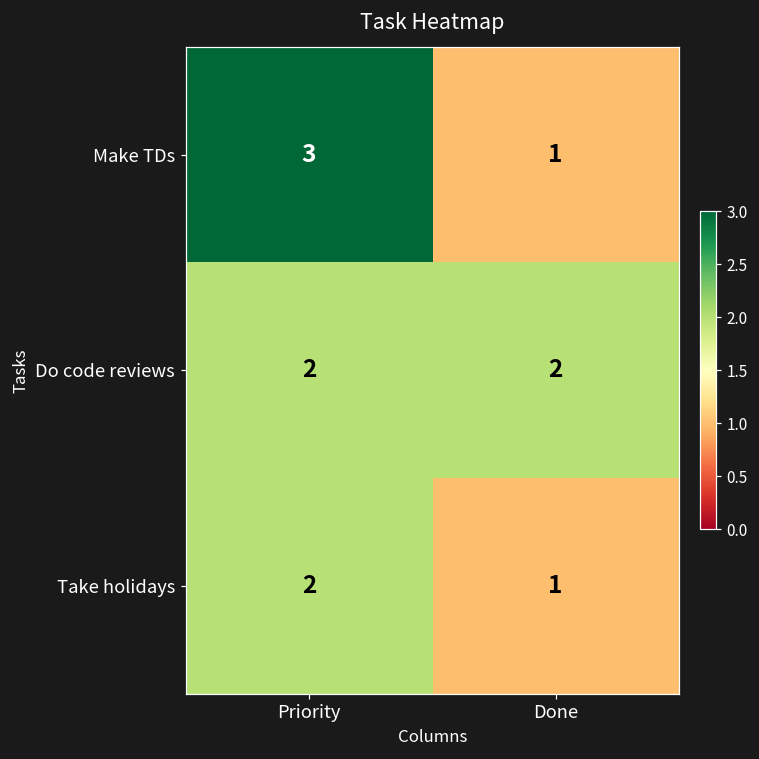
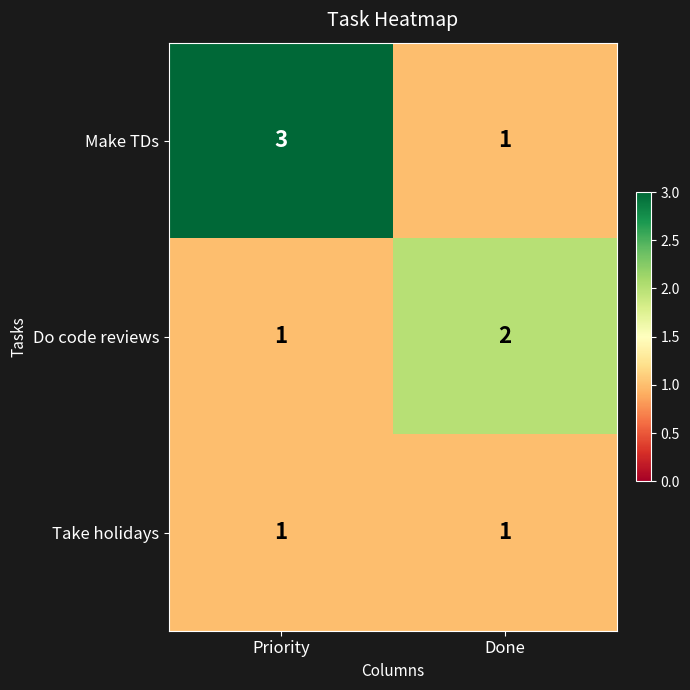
Do code reviews, Priority: 2 -> 1
Take holidays, Priority: 2 -> 1
